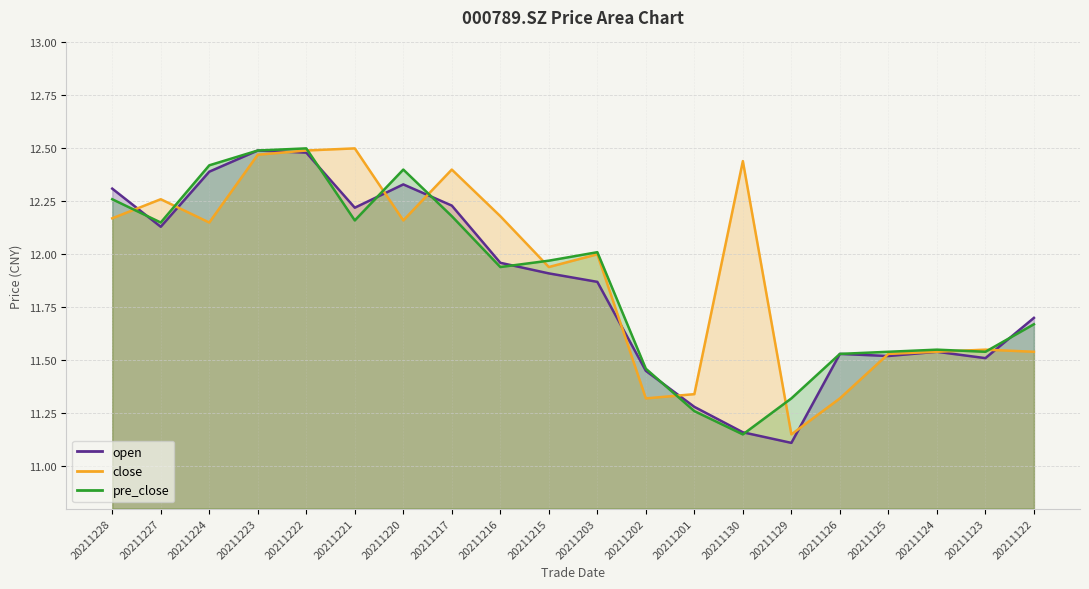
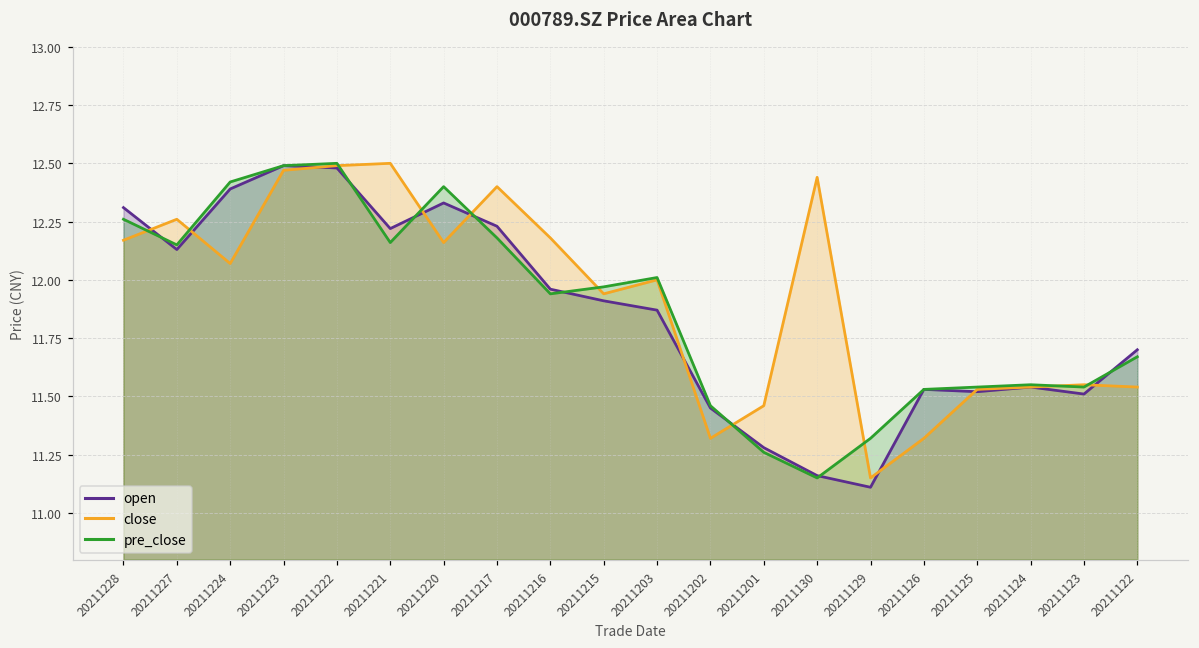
close, 20211224: 12.15 -> 12.07
close, 20211201: 11.34 -> 11.46
